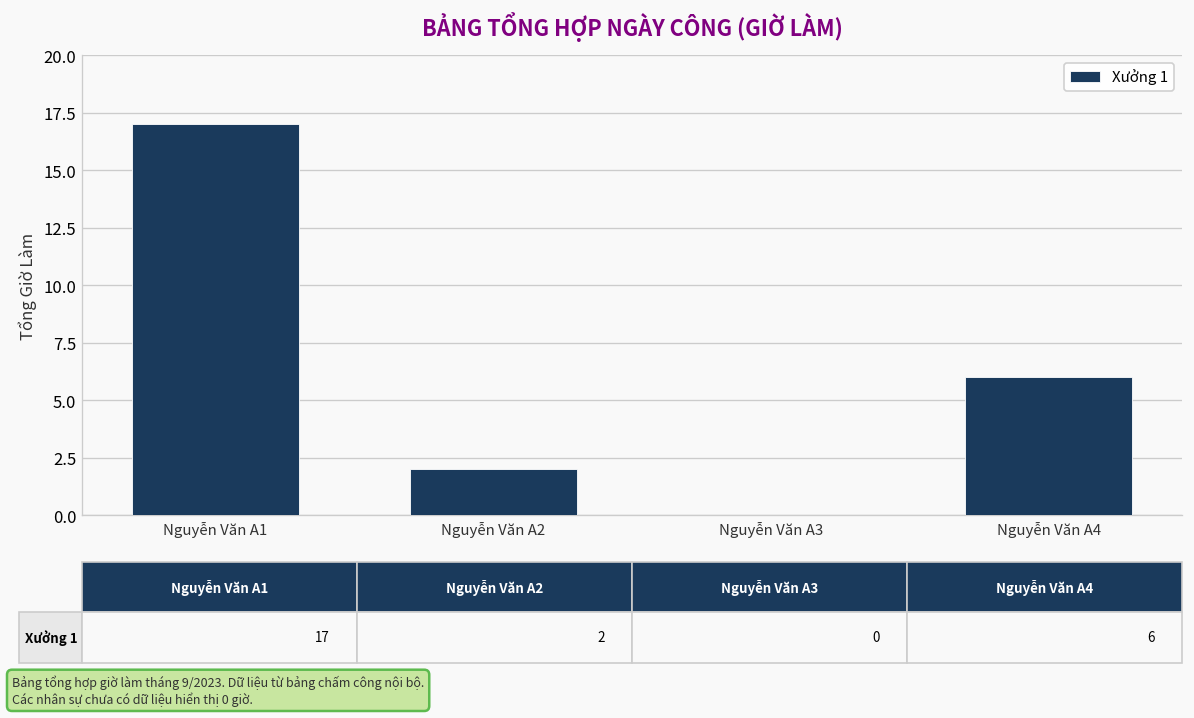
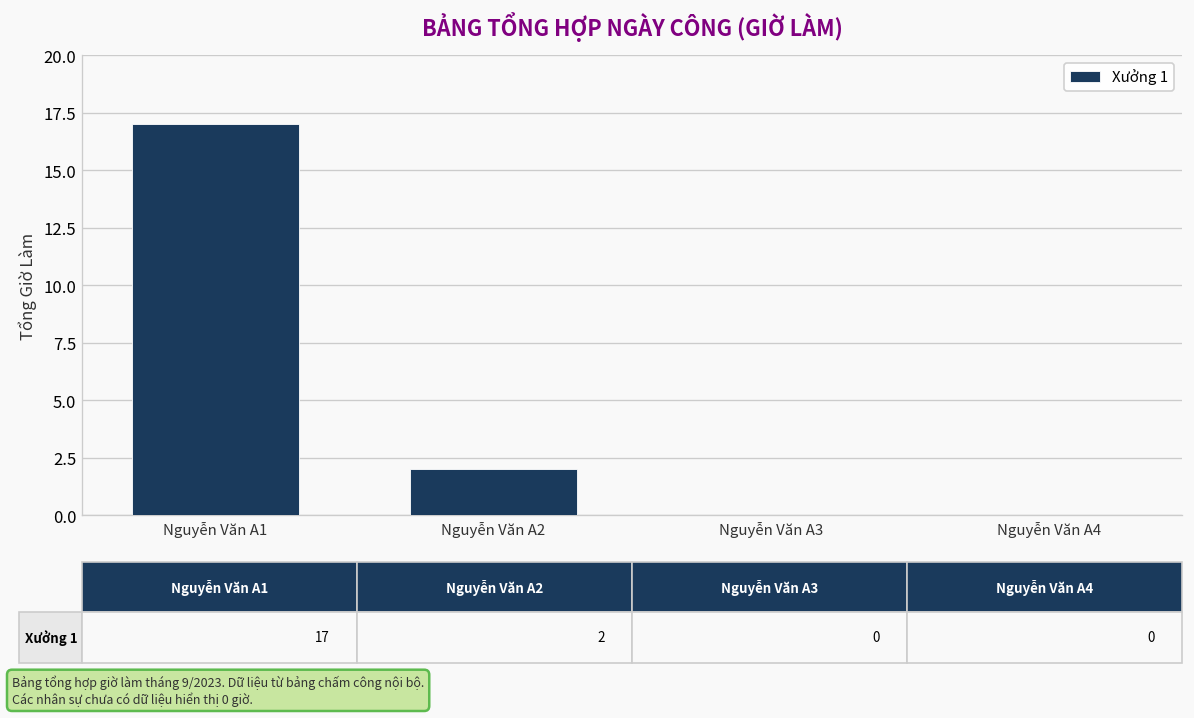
Nguyễn Văn A4: 6 -> 0
